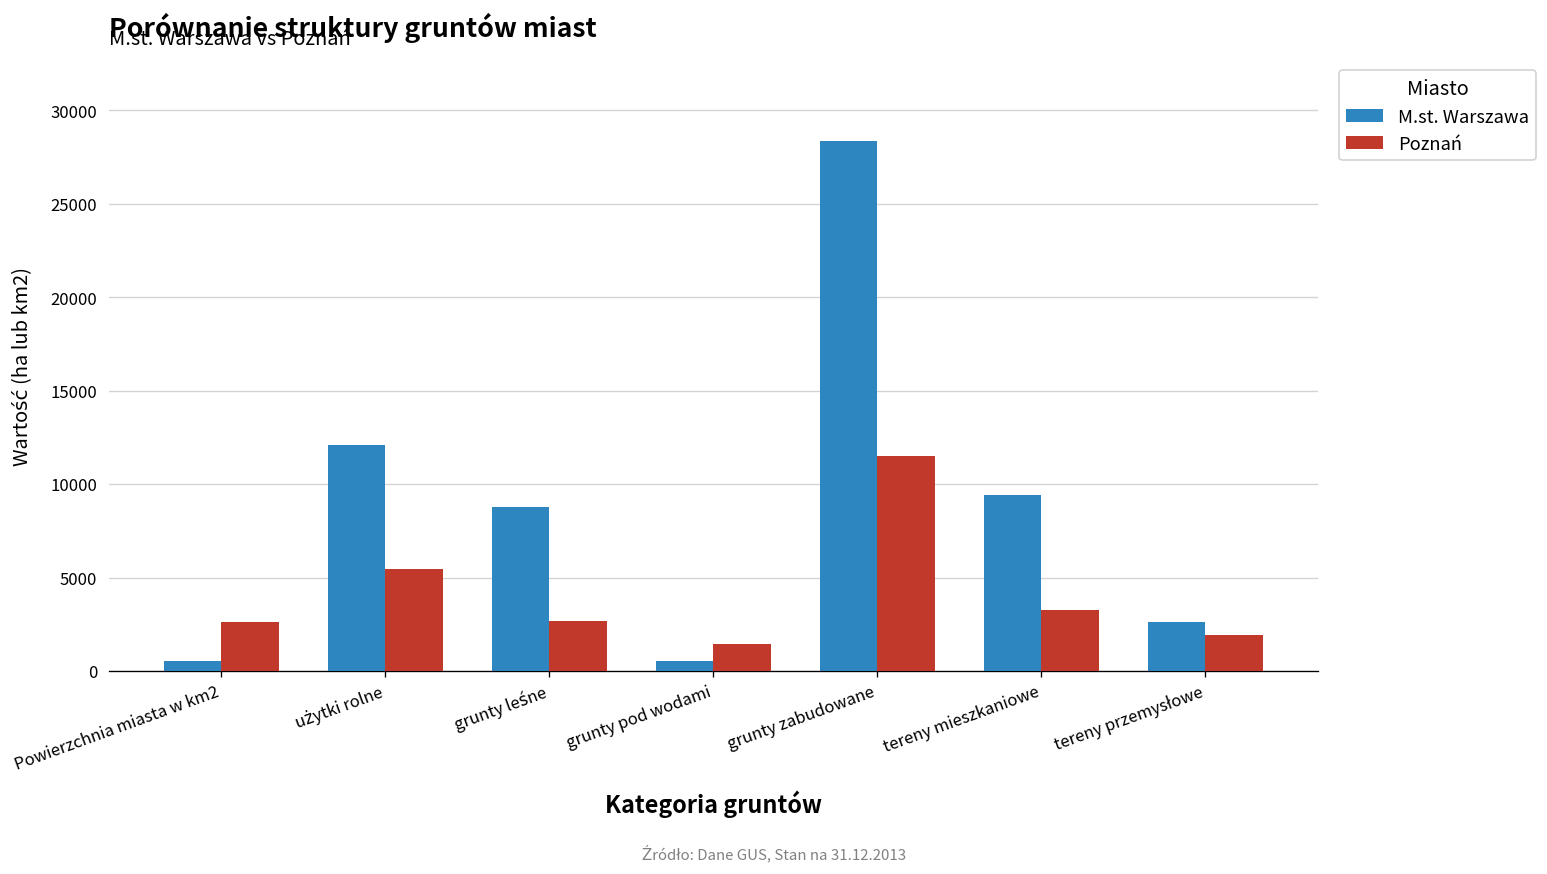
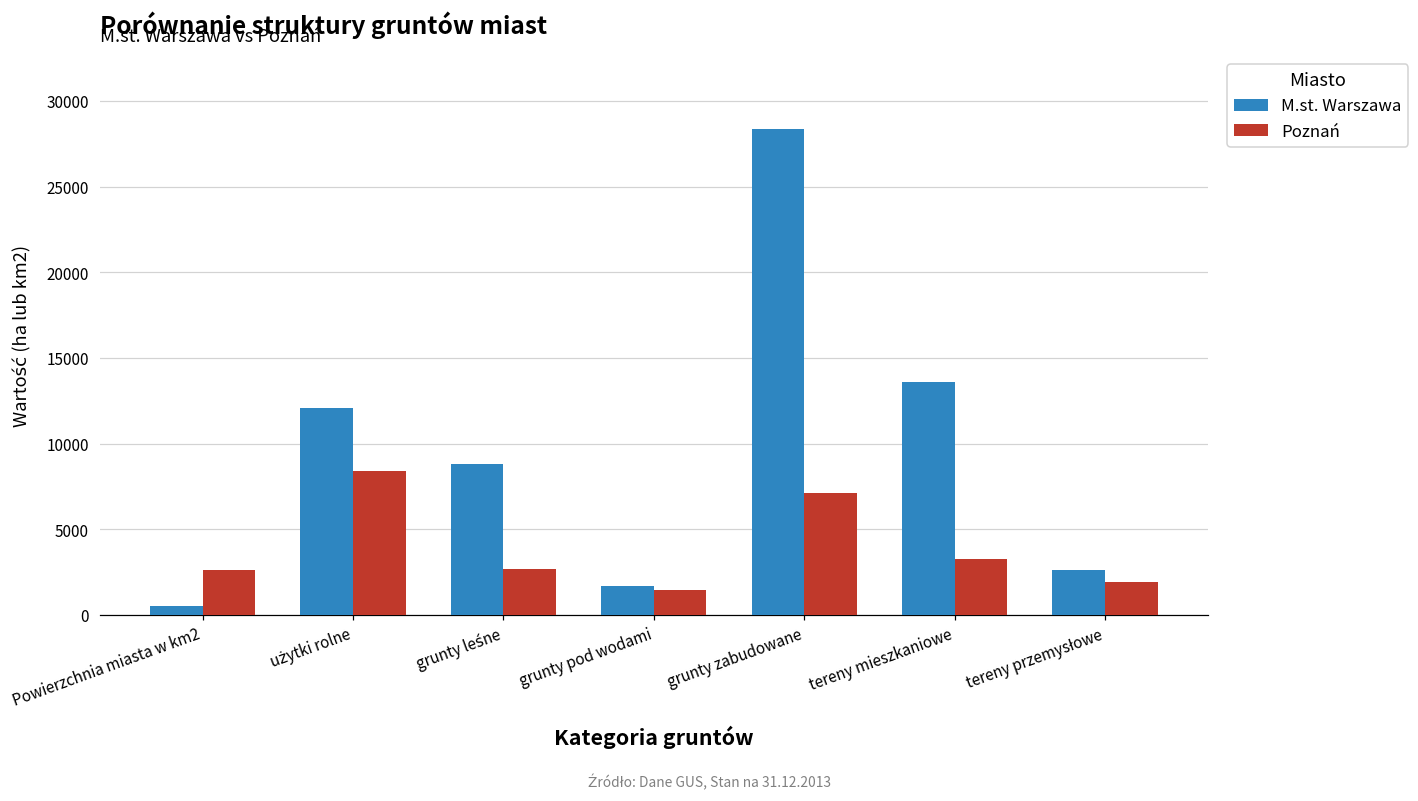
Poznań, użytki rolne: 5400 -> 8400
M.st. Warszawa, grunty pod wodami: 600 -> 1700
Poznań, grunty zabudowane: 11500 -> 7100
M.st. Warszawa, tereny mieszkaniowe: 9400 -> 13600
